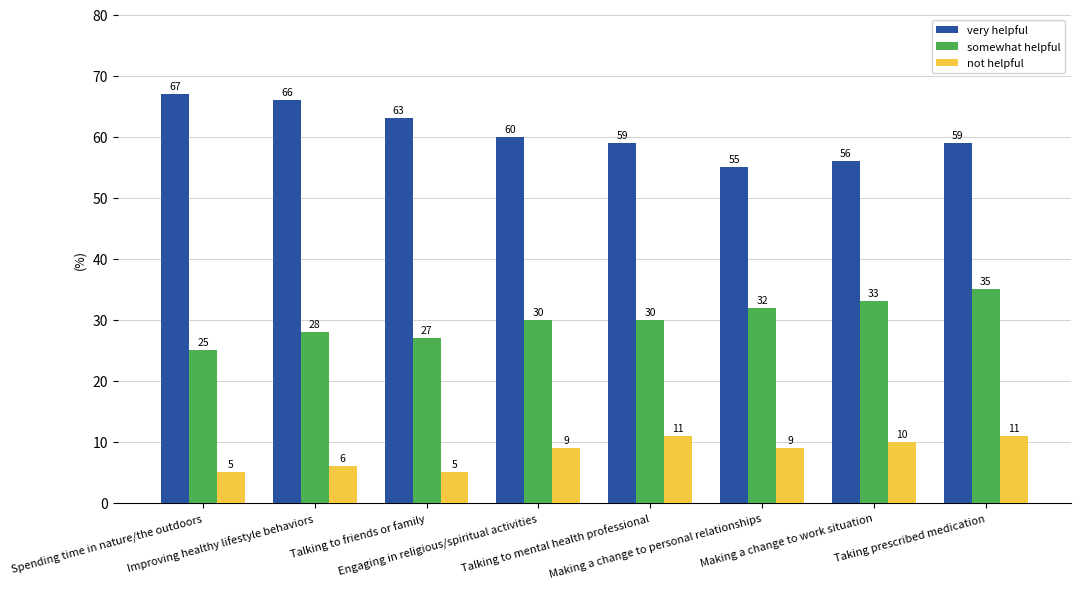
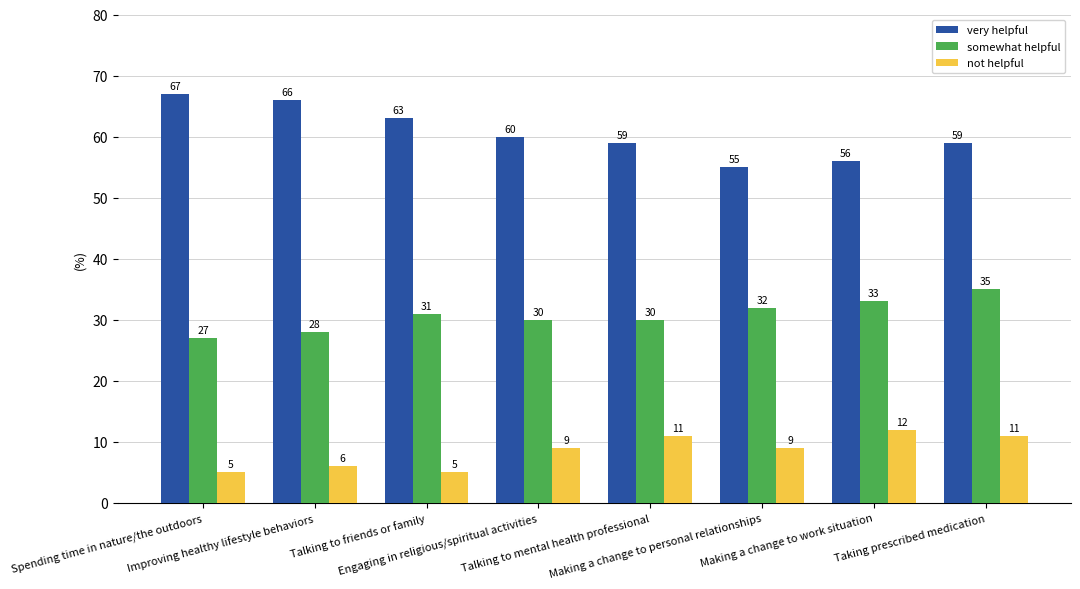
somewhat helpful, Spending time in nature/the outdoors: 25 -> 27
somewhat helpful, Talking to friends or family: 27 -> 31
not helpful, Making a change to work situation: 10 -> 12
